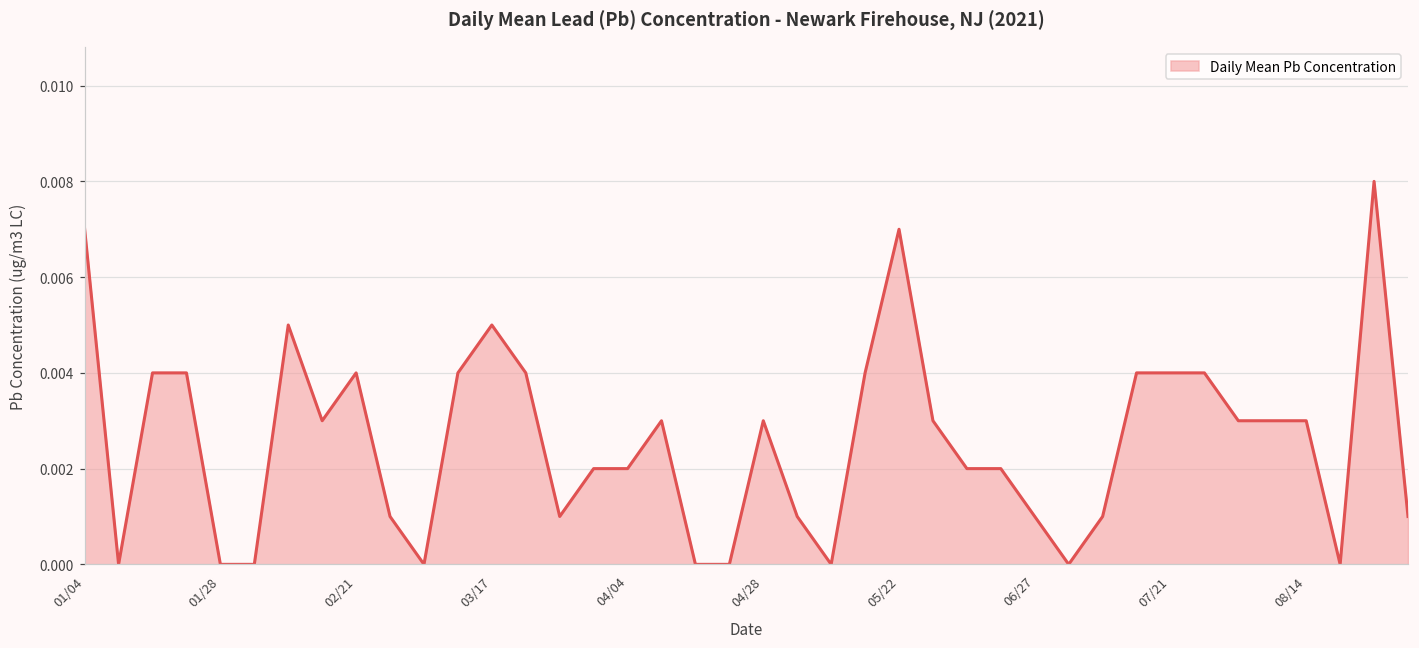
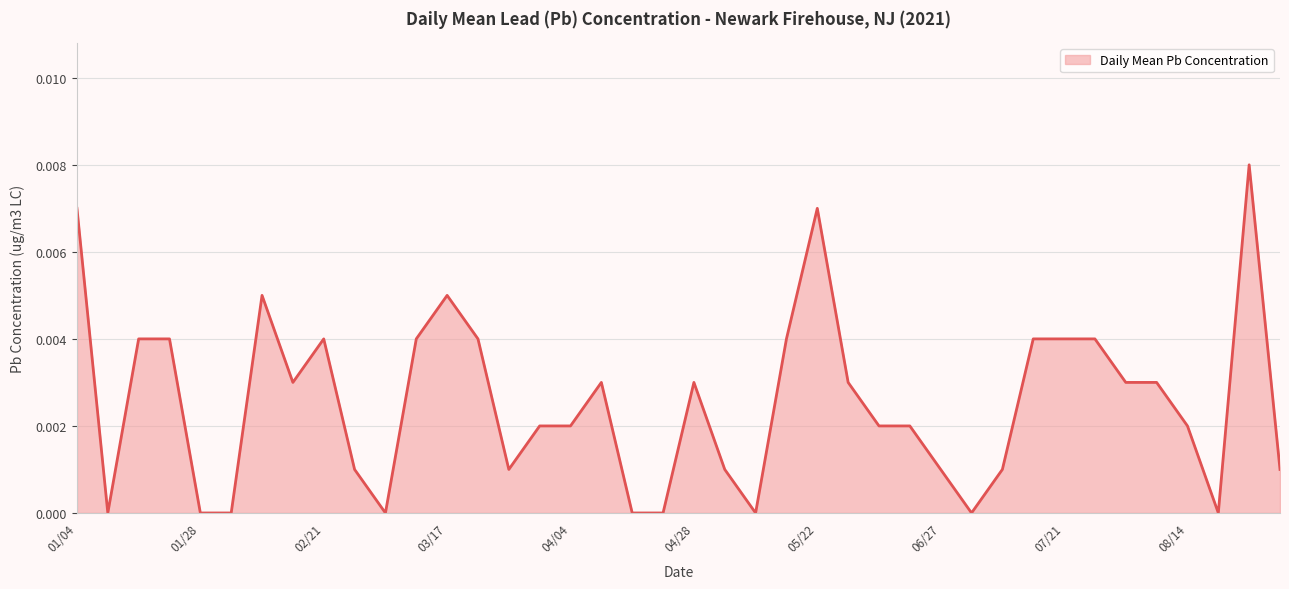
08/14: 0.003 -> 0.002
